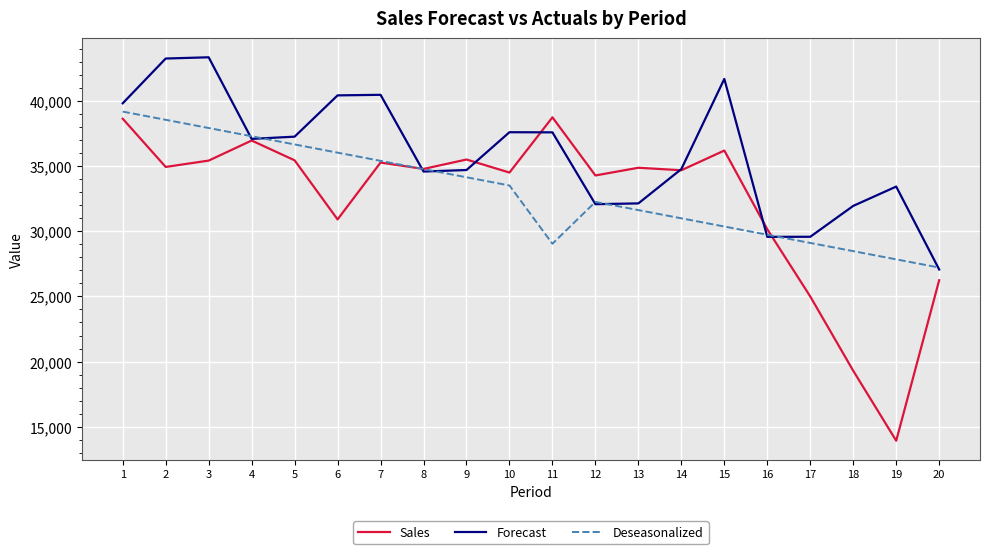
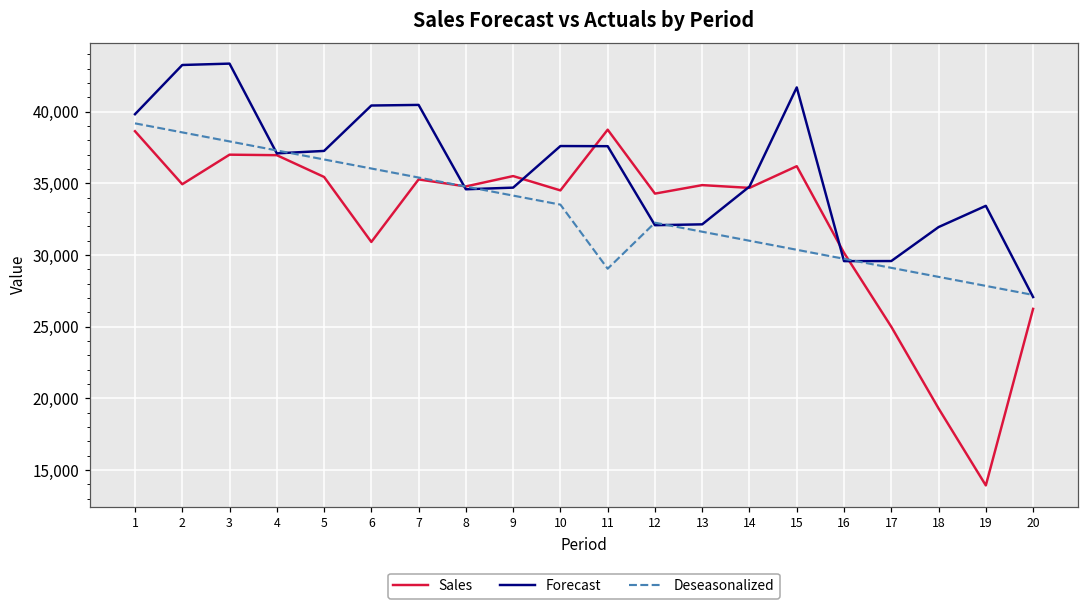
Sales, 3: 35,400 -> 37,000
